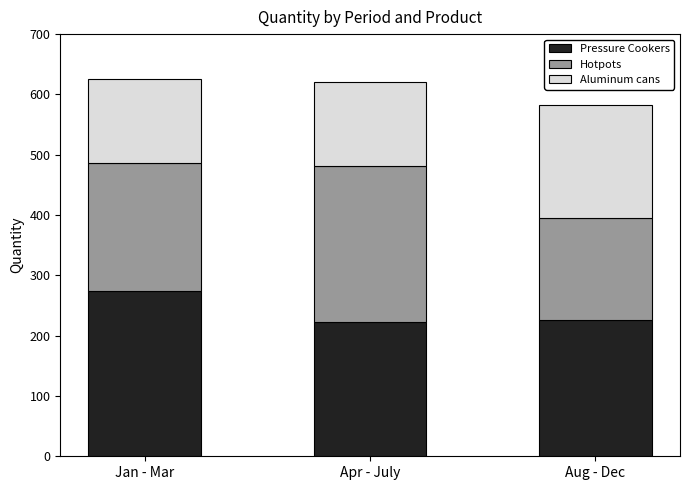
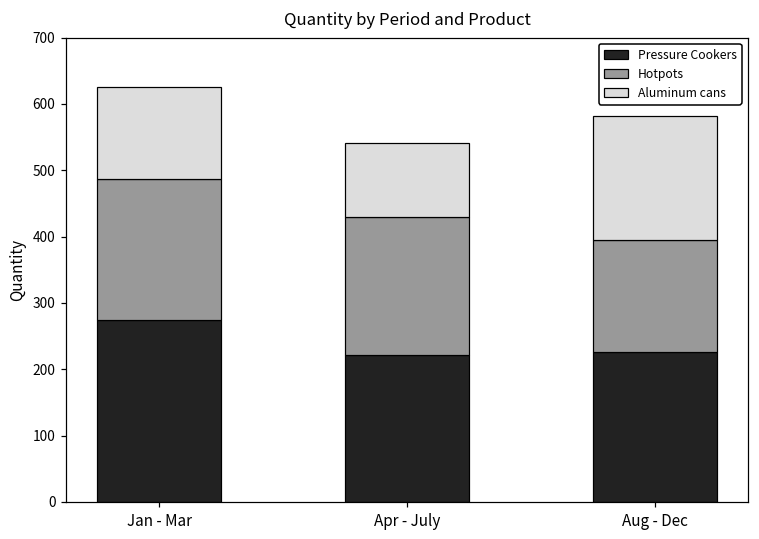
Hotpots, Apr - July: 260 -> 210
Aluminum cans, Apr - July: 140 -> 110
